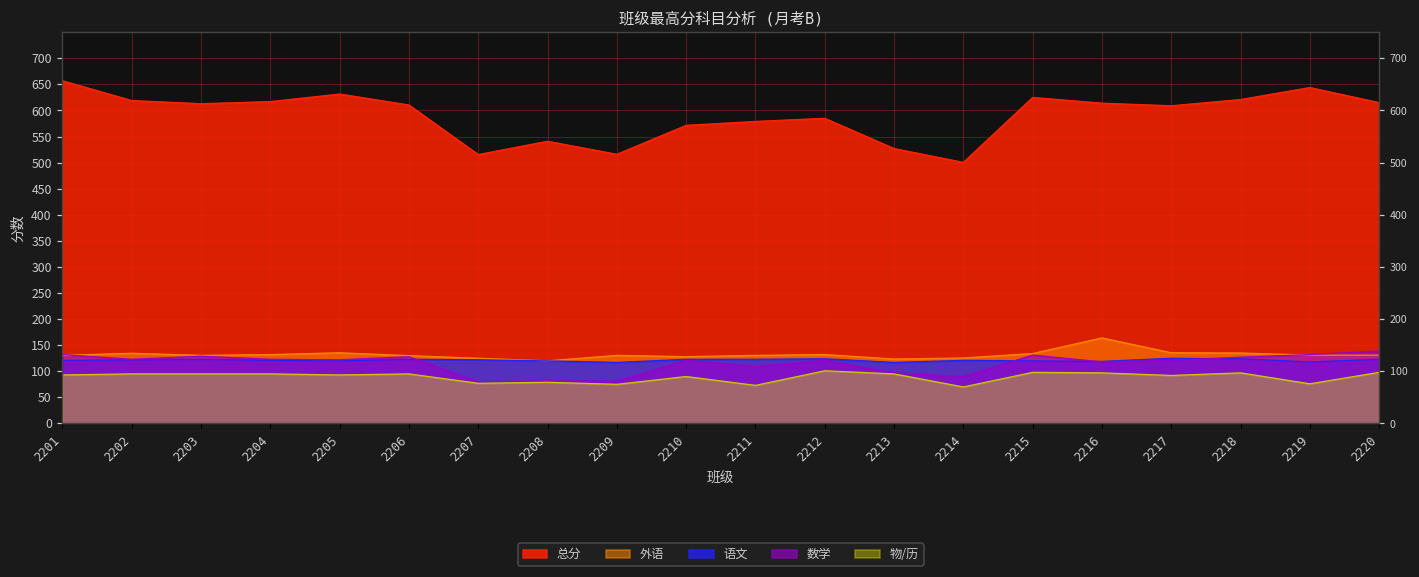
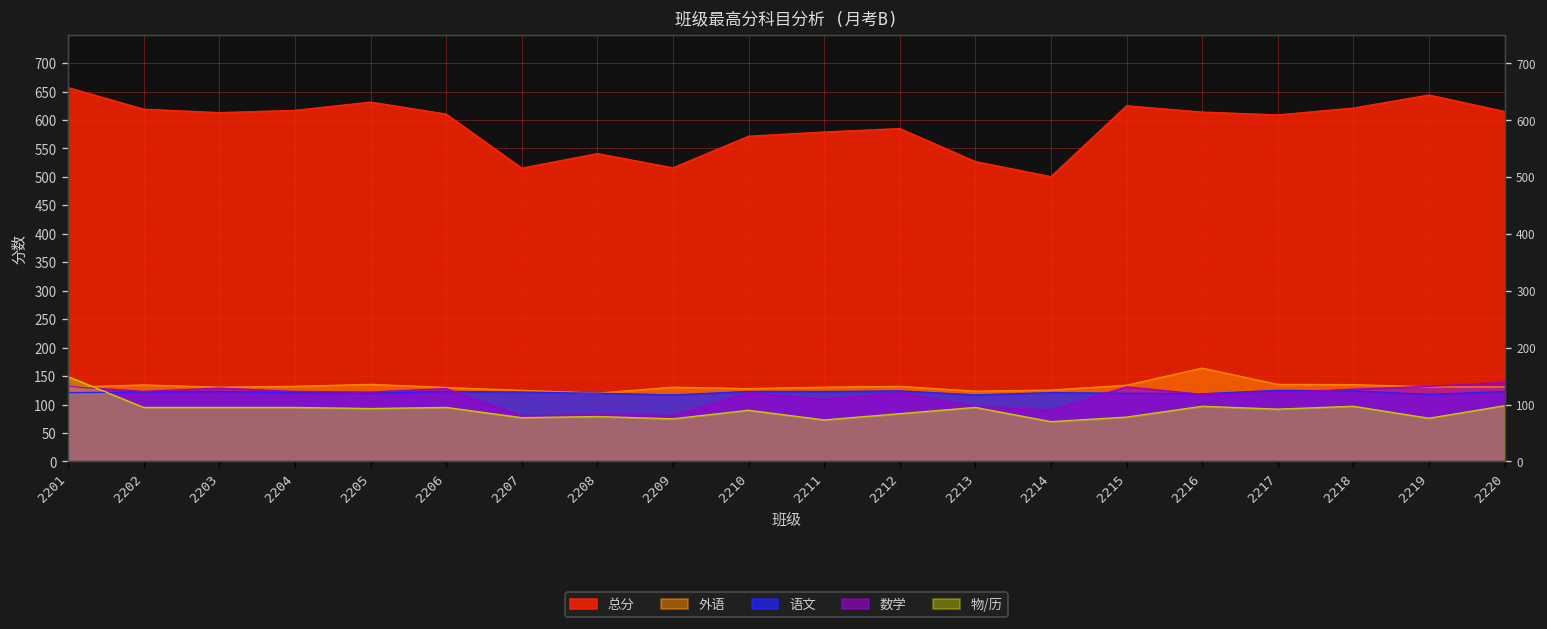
物/历, 2201: 90 -> 150
物/历, 2212: 100 -> 80
物/历, 2215: 100 -> 80
